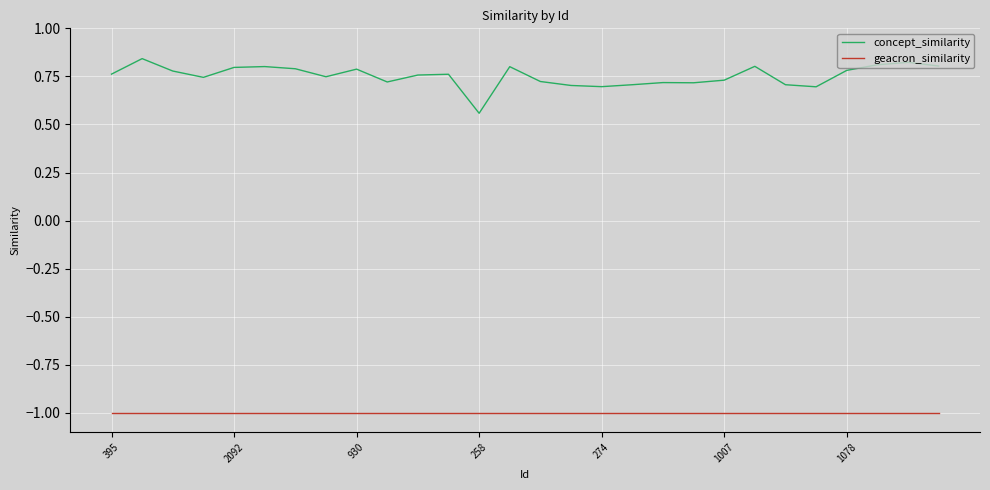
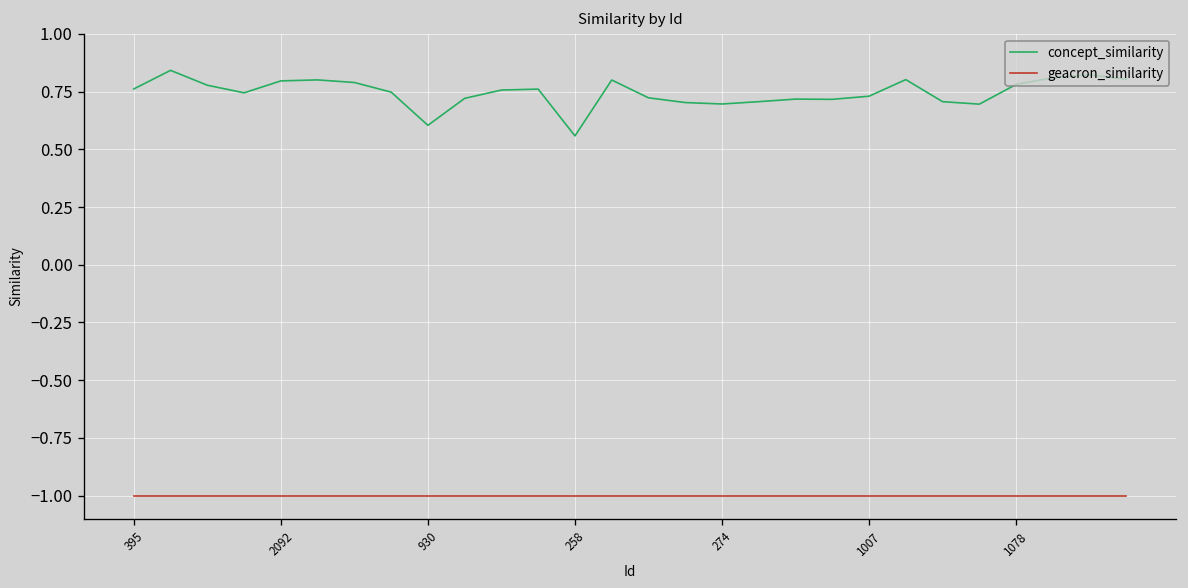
concept_similarity, 930: 0.79 -> 0.60
